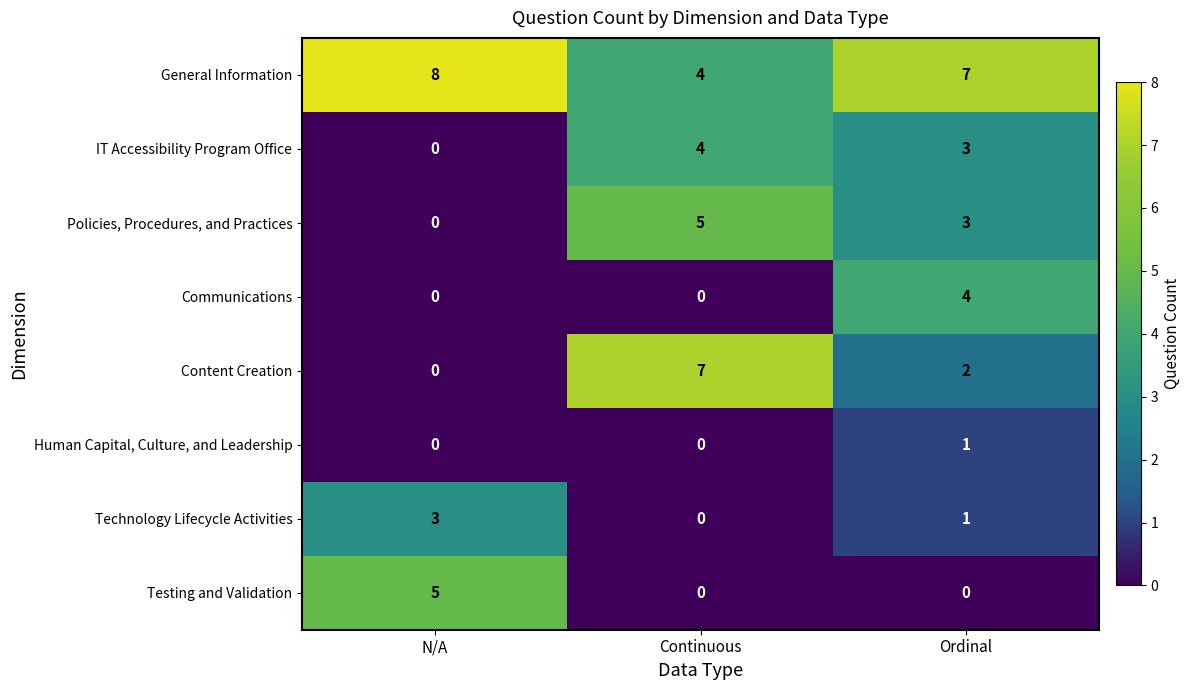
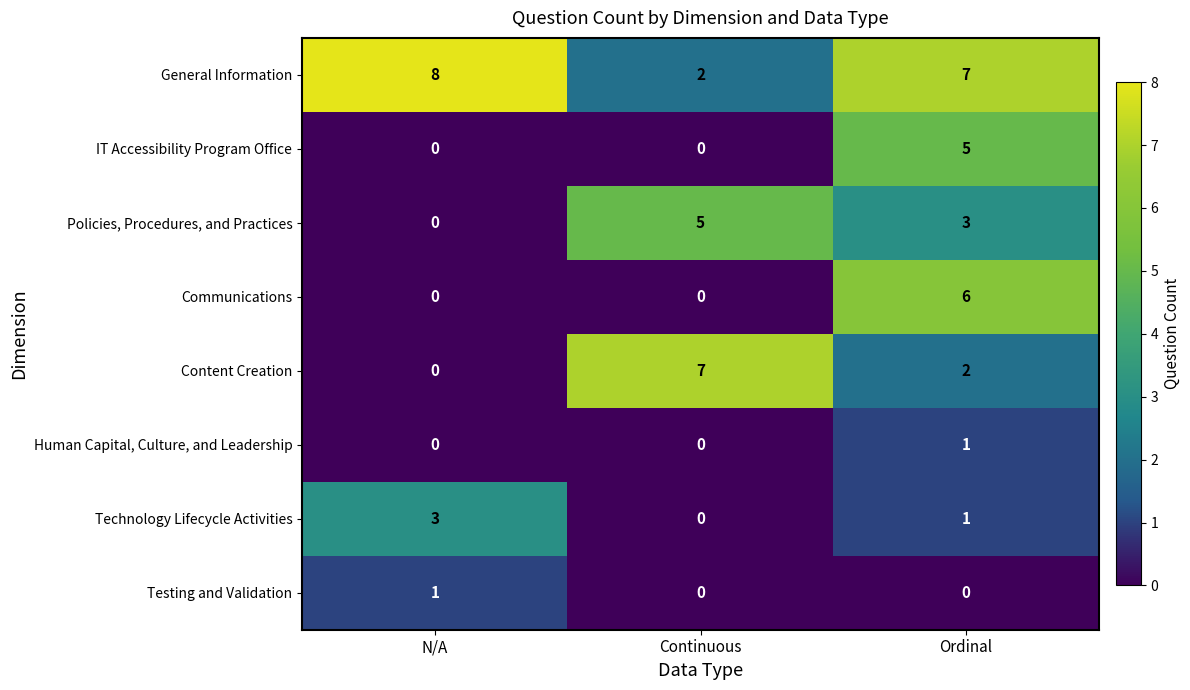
General Information, Continuous: 4 -> 2
IT Accessibility Program Office, Continuous: 4 -> 0
IT Accessibility Program Office, Ordinal: 3 -> 5
Communications, Ordinal: 4 -> 6
Testing and Validation, N/A: 5 -> 1
